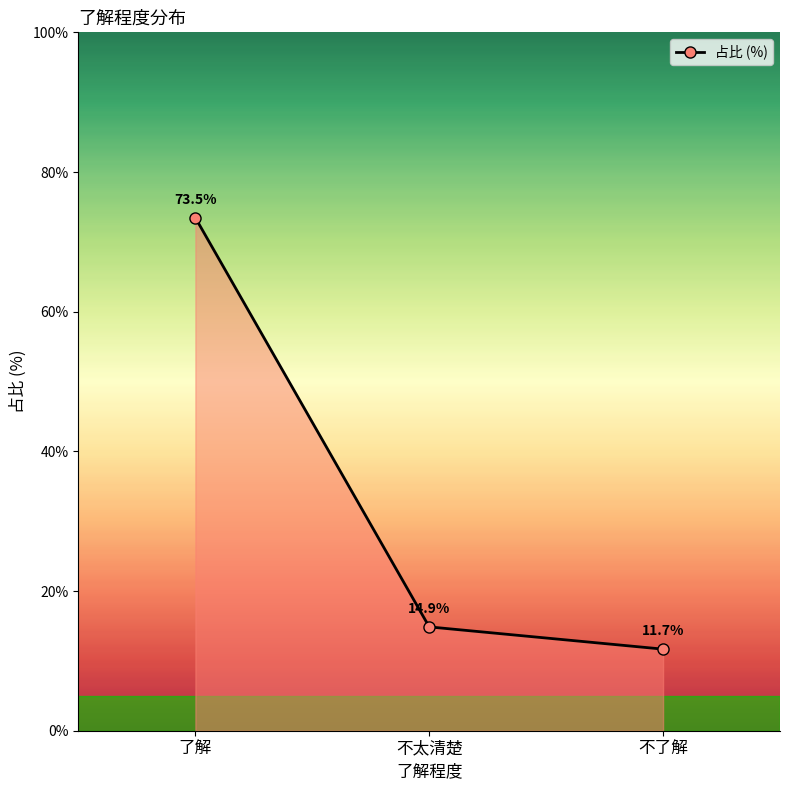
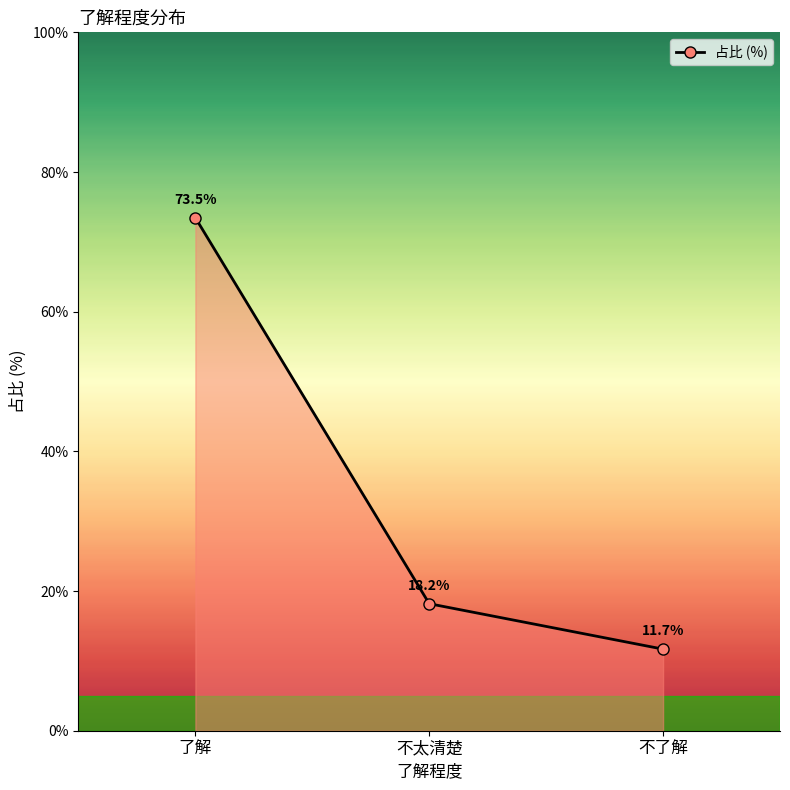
不太清楚: 14.9% -> 18.2%
